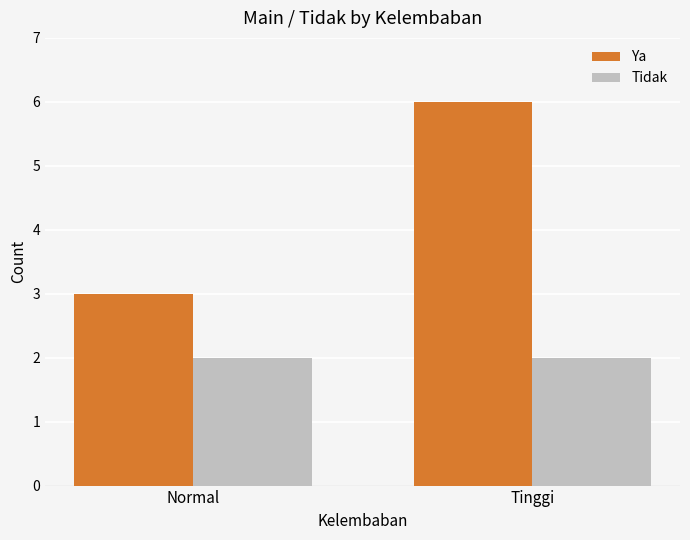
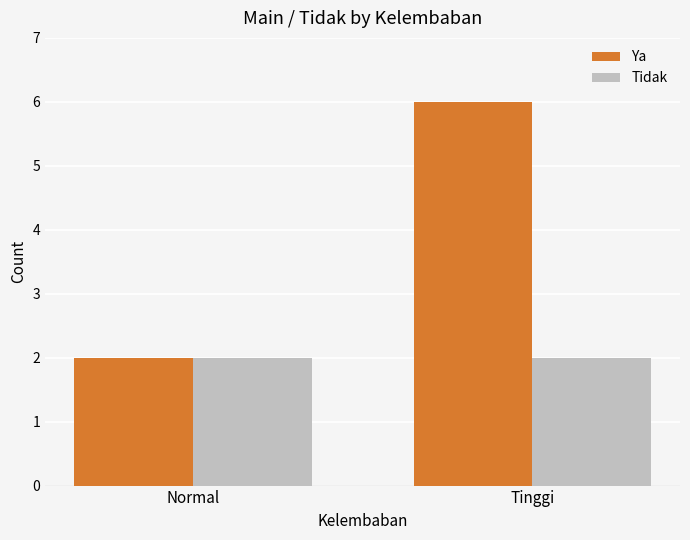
Ya, Normal: 3 -> 2
